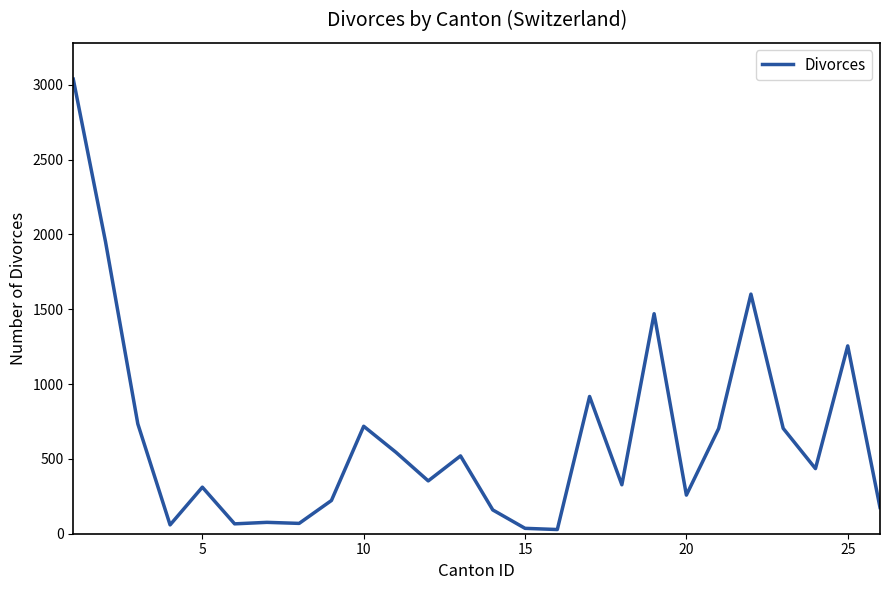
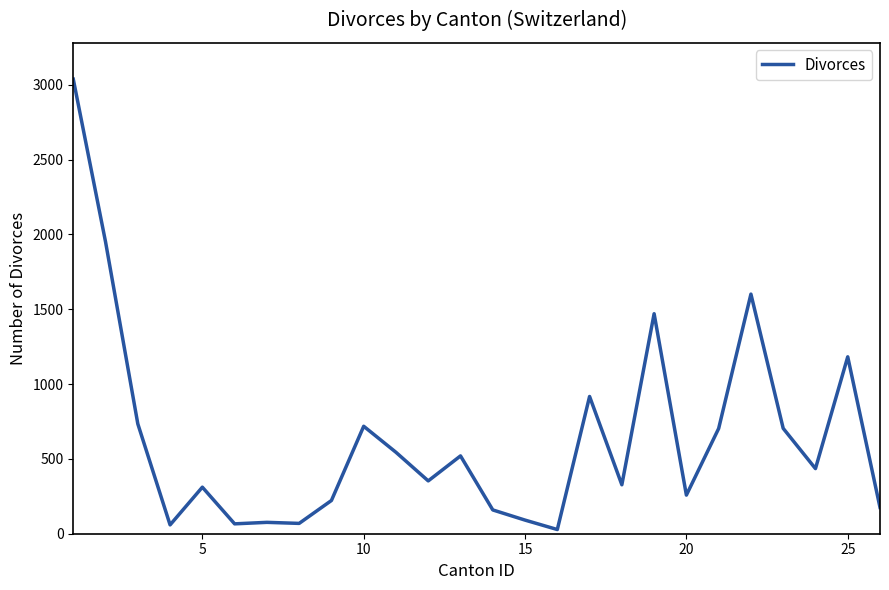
15: 40 -> 90
25: 1260 -> 1180
